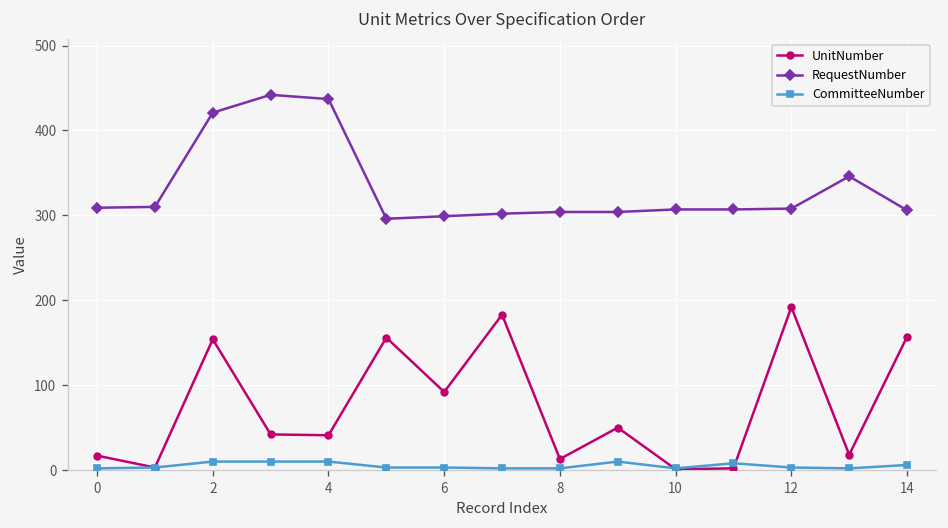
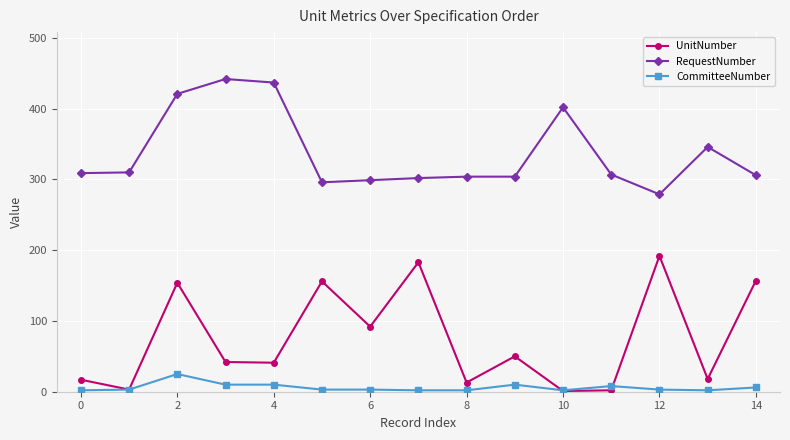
CommitteeNumber, 2: 10 -> 30
RequestNumber, 10: 310 -> 400
RequestNumber, 12: 310 -> 280
